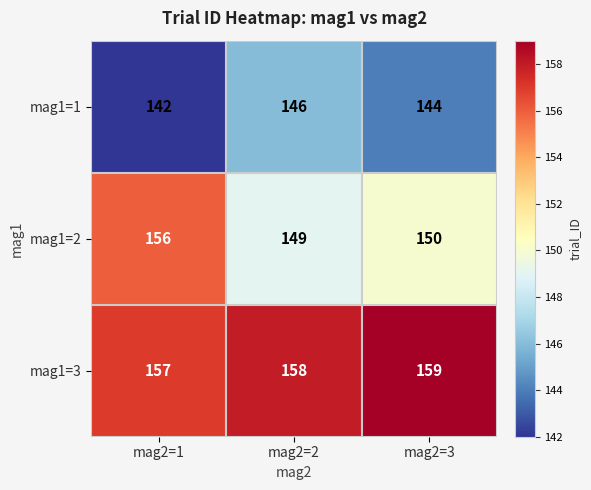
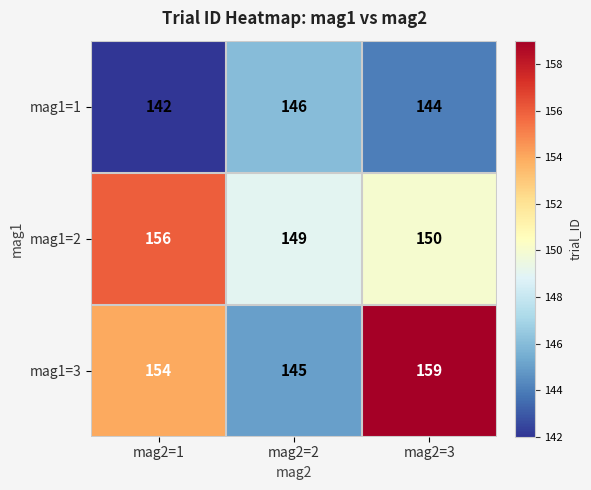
mag1=3, mag2=1: 157 -> 154
mag1=3, mag2=2: 158 -> 145
